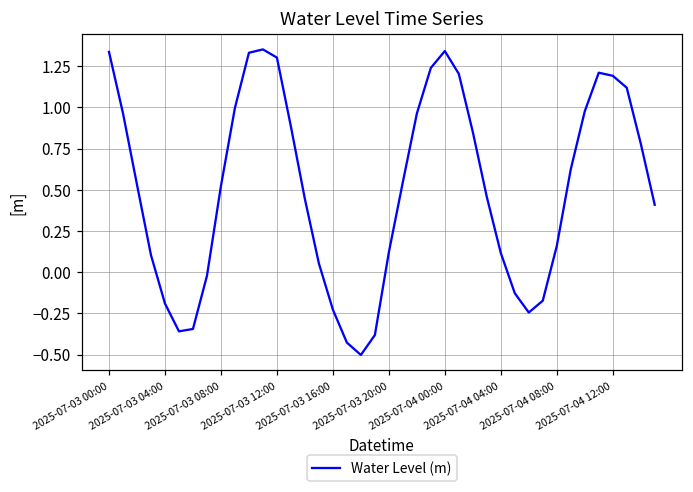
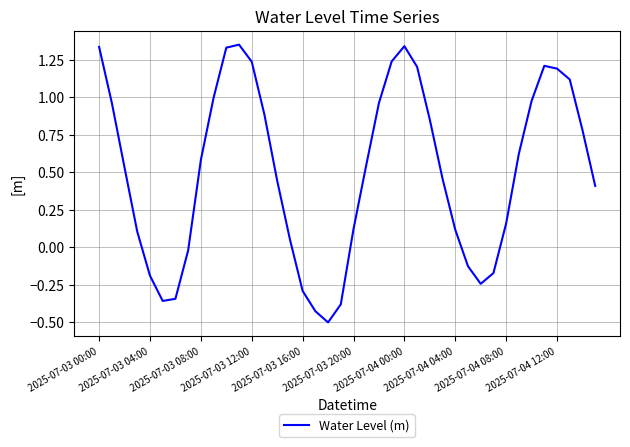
2025-07-03 08:00: 0.52 -> 0.58
2025-07-03 12:00: 1.30 -> 1.24
2025-07-03 16:00: -0.23 -> -0.29
